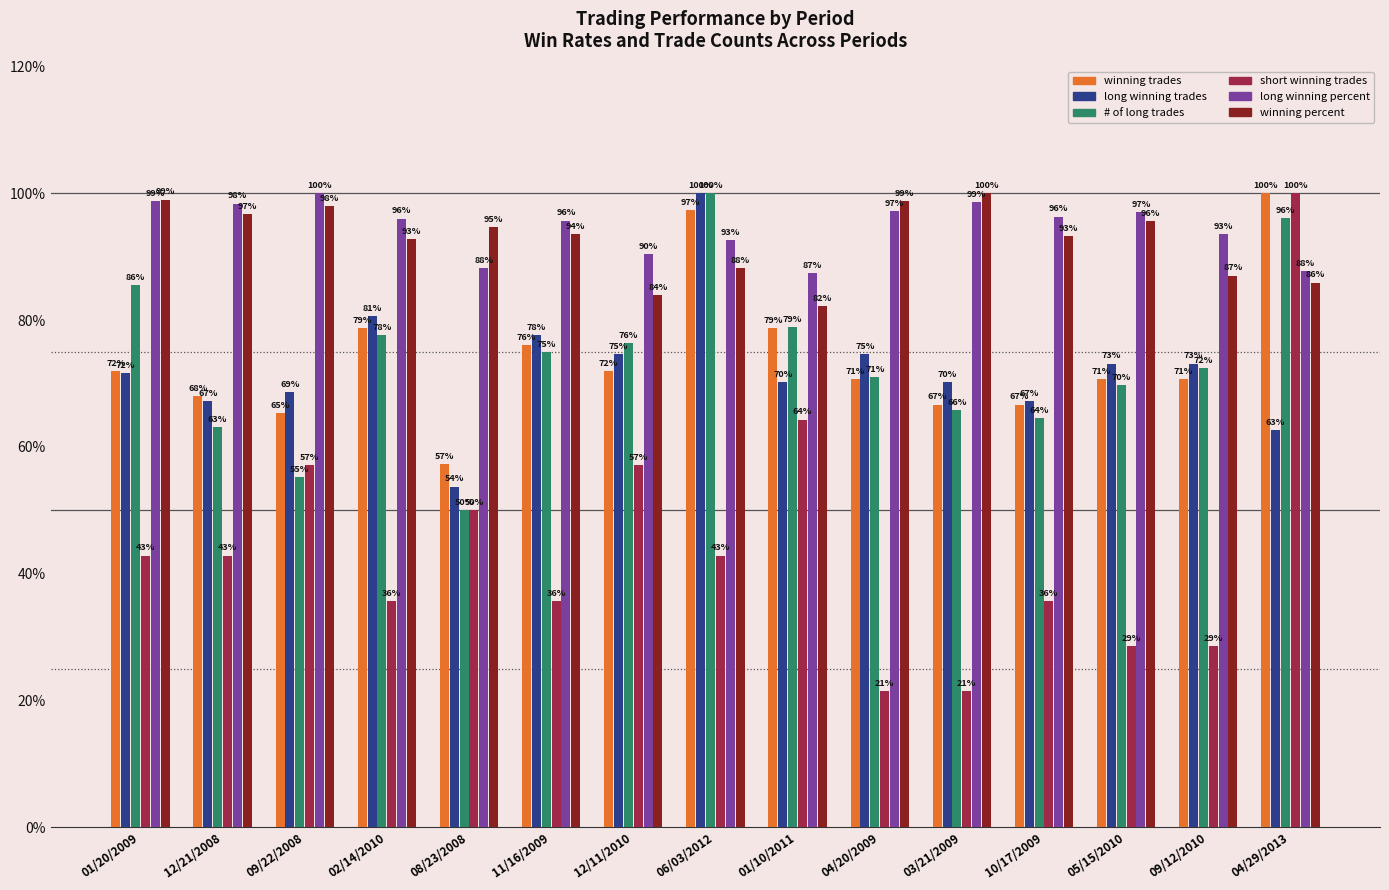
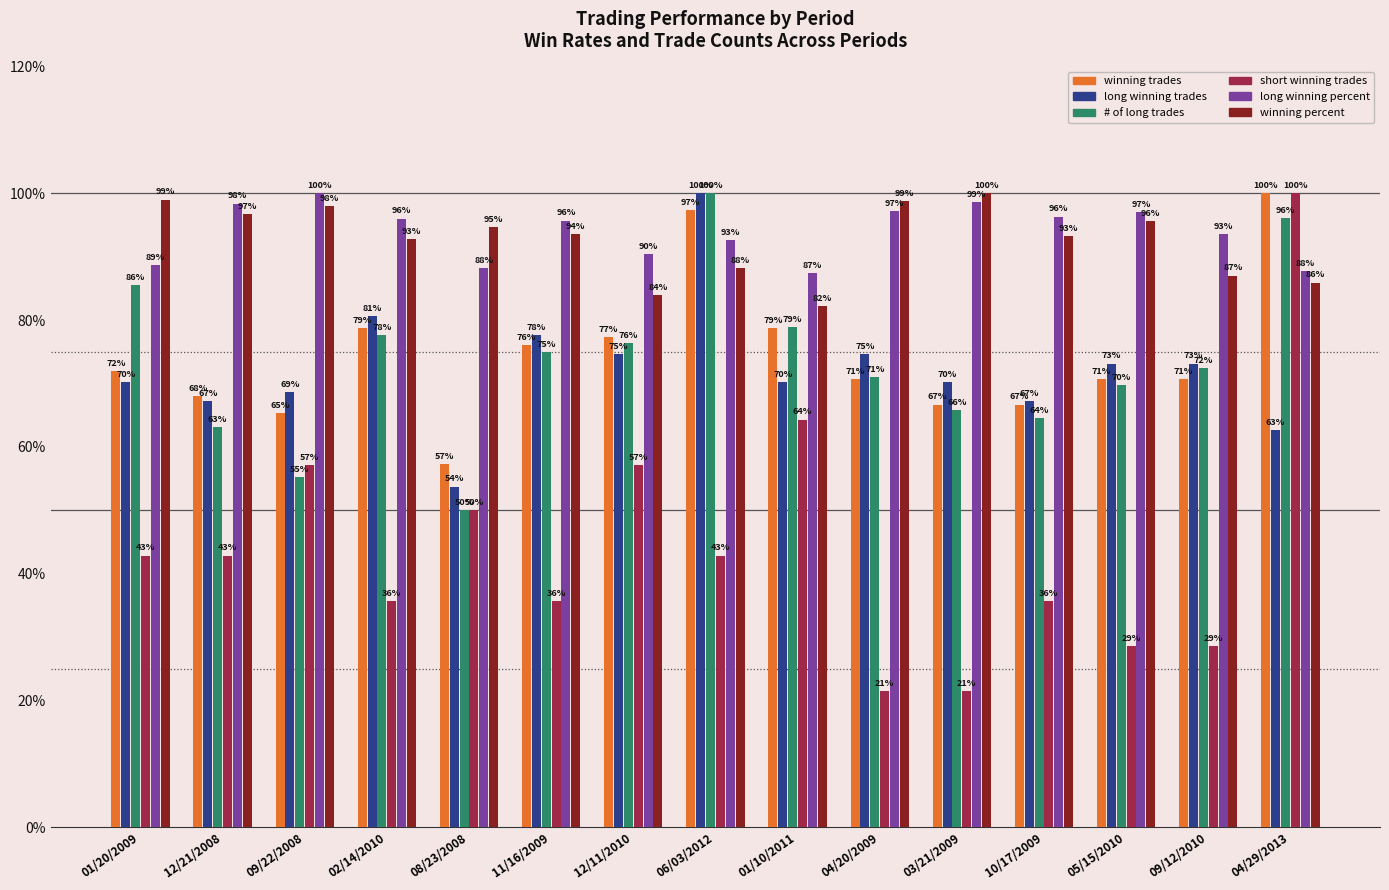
long winning trades, 01/20/2009: 72% -> 70%
long winning percent, 01/20/2009: 99% -> 89%
winning trades, 12/11/2010: 72% -> 77%
